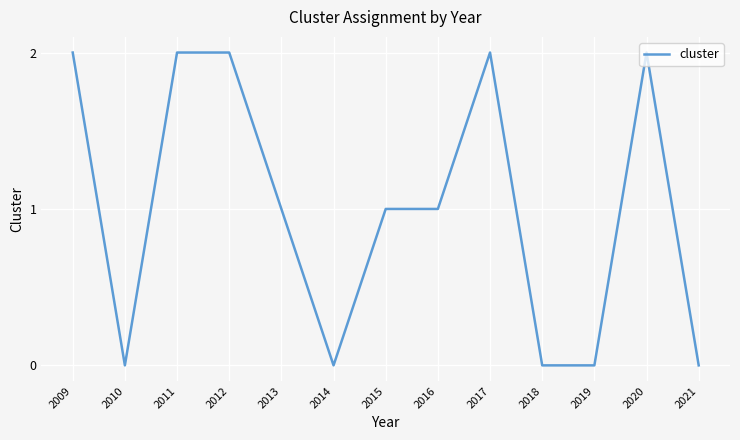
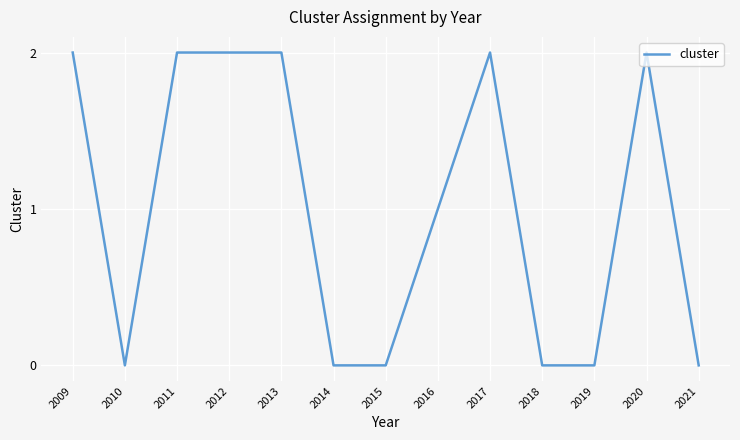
2013: 1 -> 2
2015: 1 -> 0
